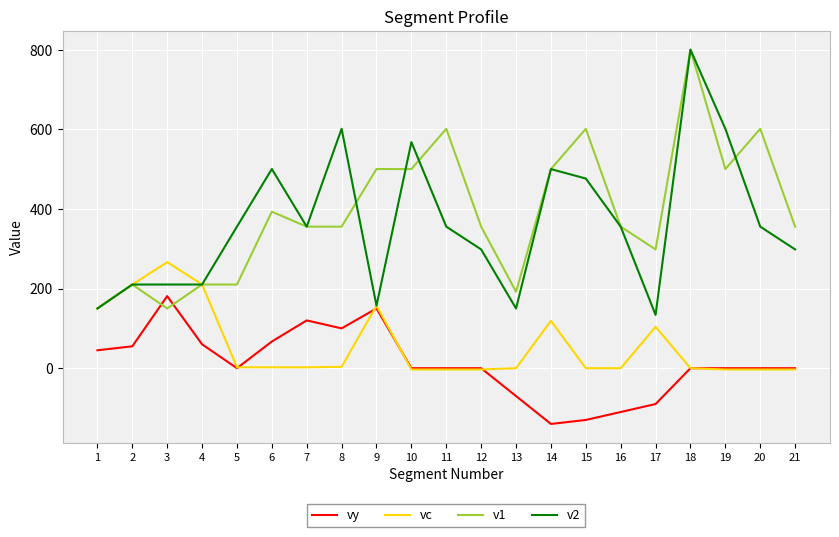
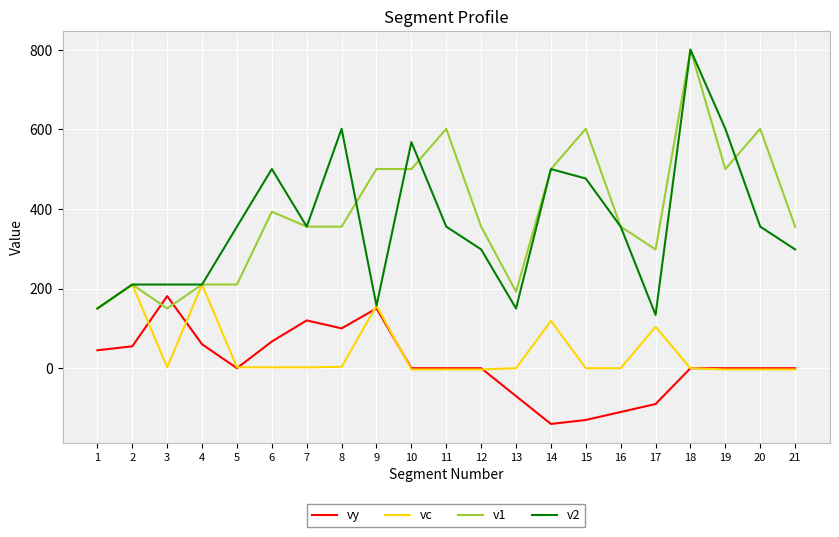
vc, 3: 270 -> 0
